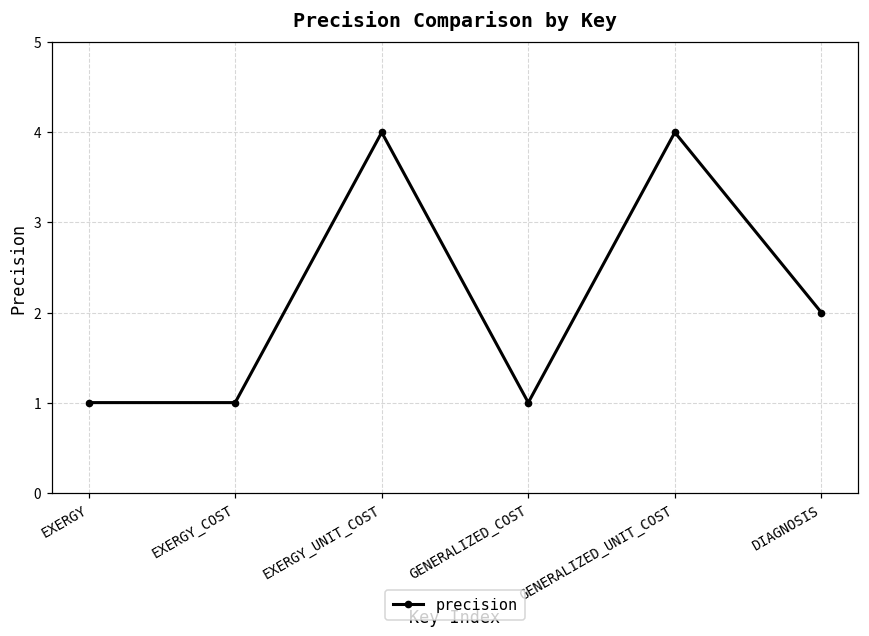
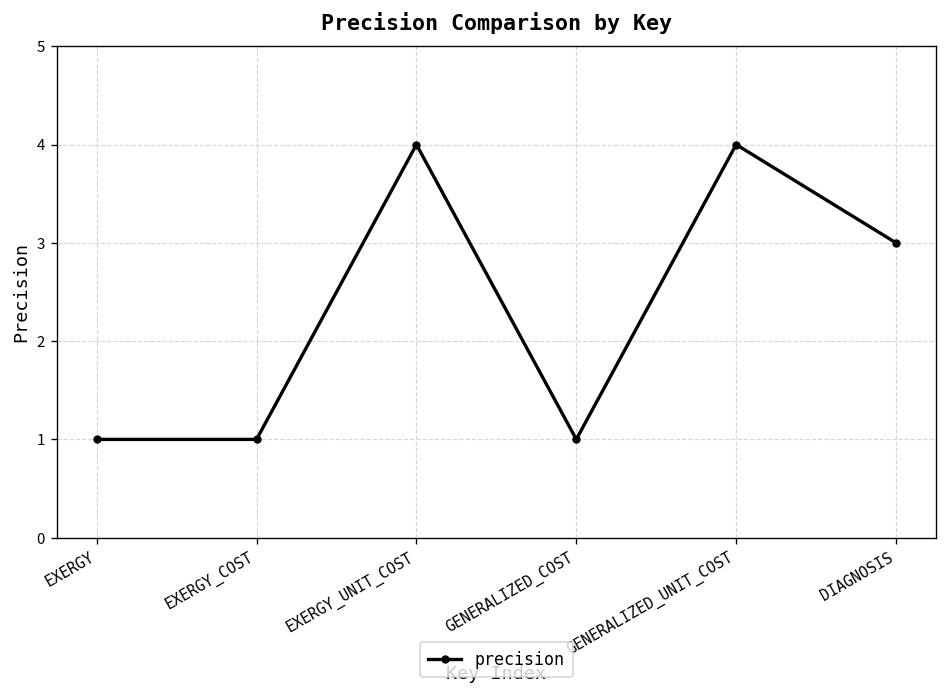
DIAGNOSIS: 2 -> 3
